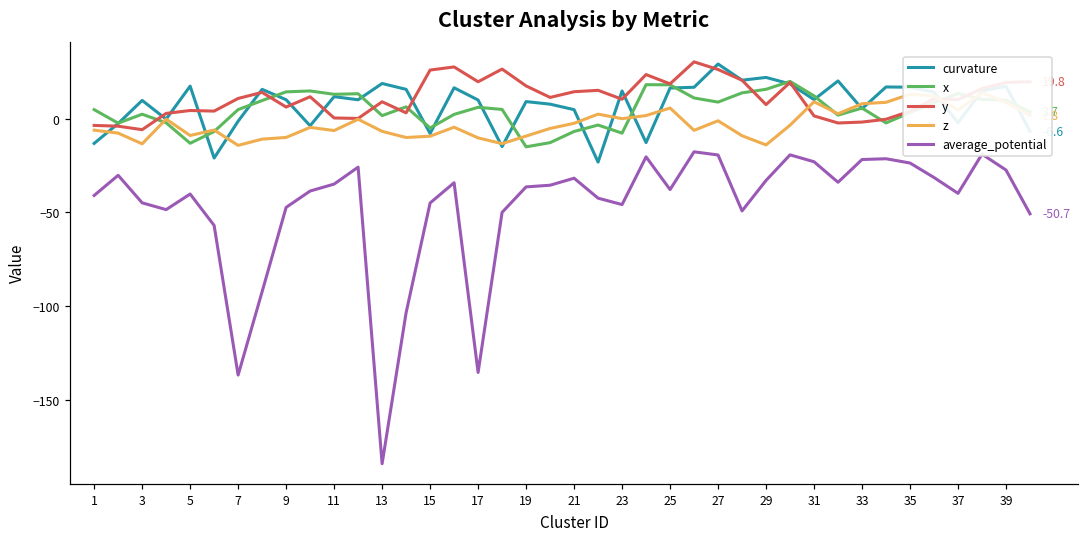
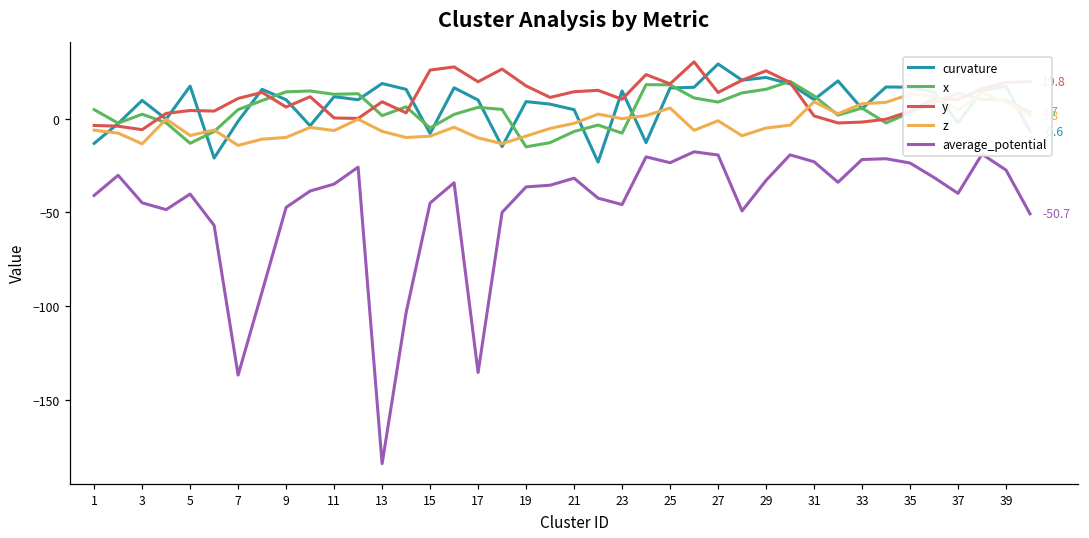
average_potential, 25: -38 -> -23
y, 27: 26 -> 14
y, 29: 8 -> 26
z, 29: -14 -> -5
